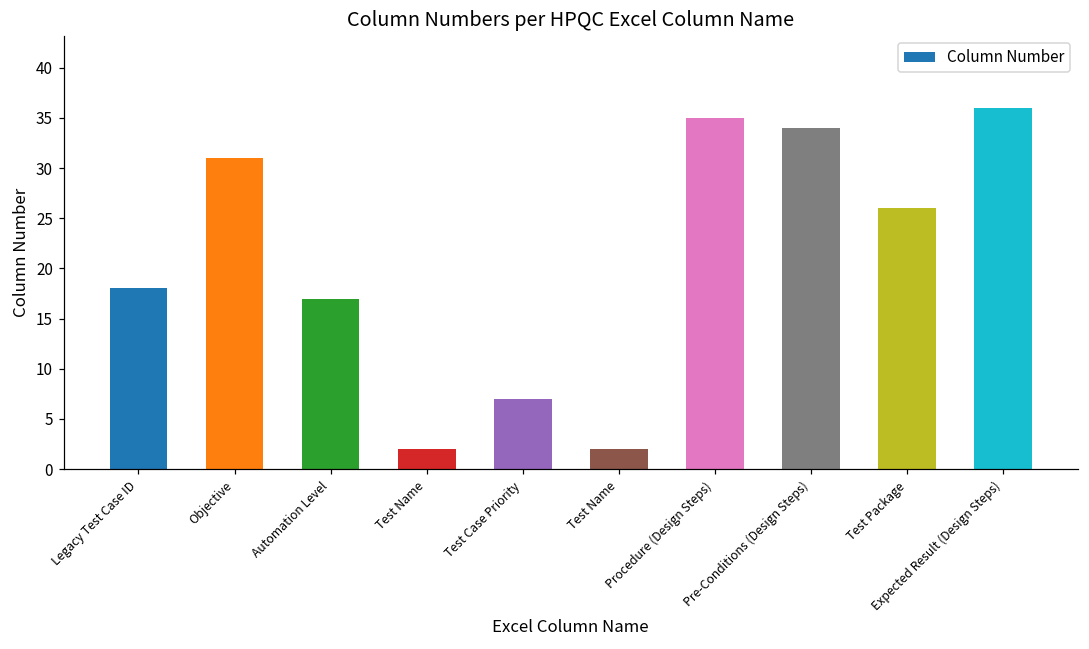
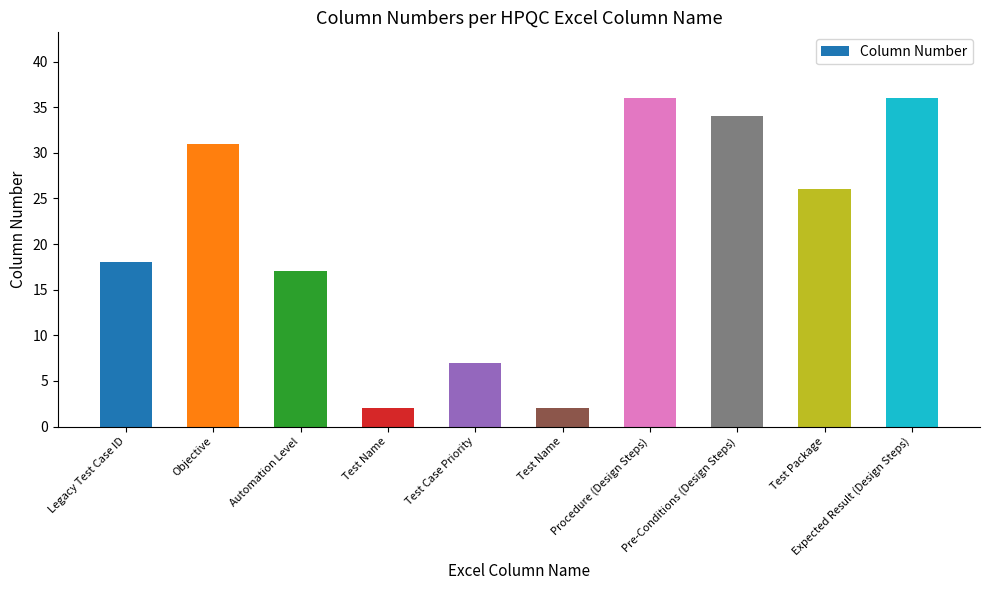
Procedure (Design Steps): 35 -> 36
